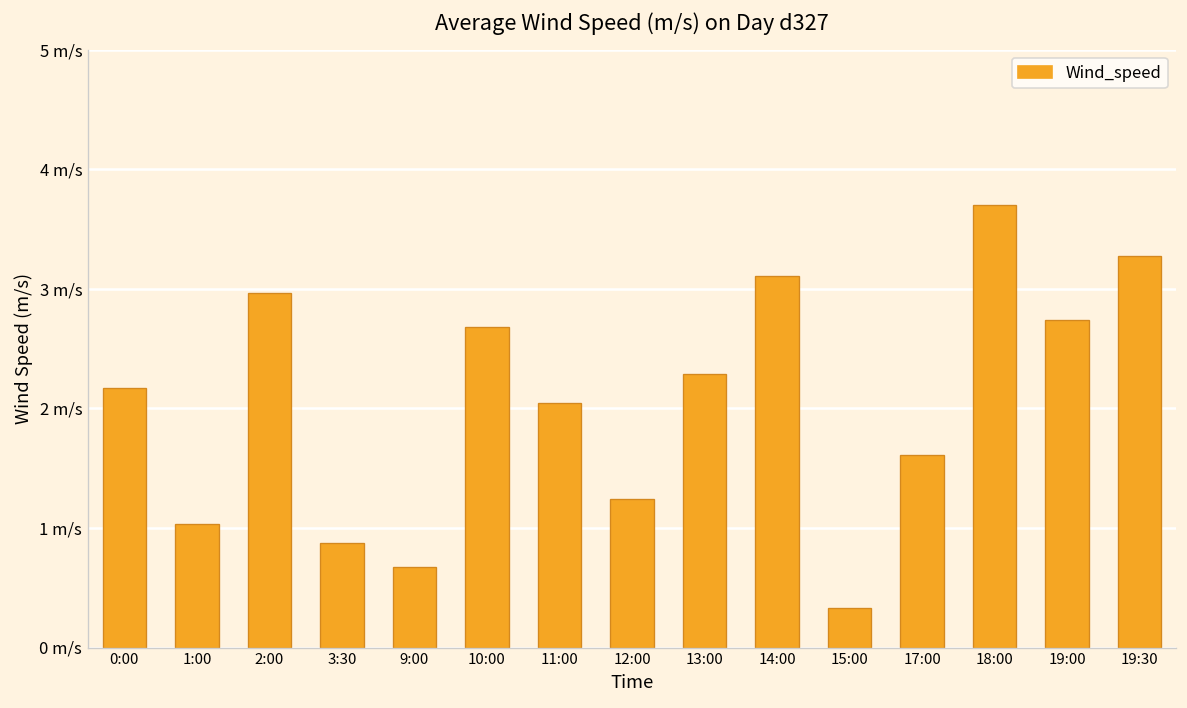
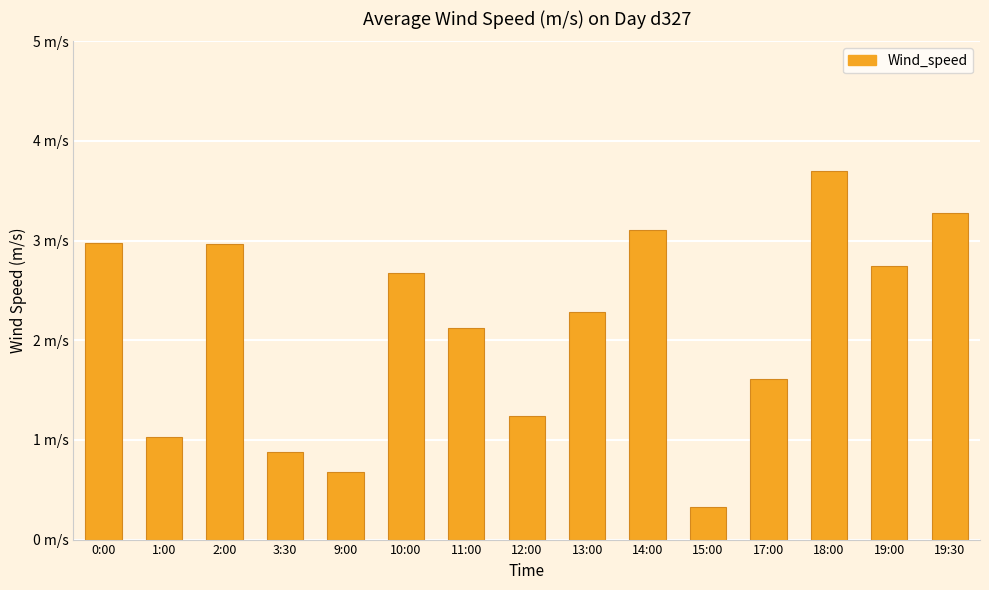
0:00: 2.2 m/s -> 3.0 m/s
11:00: 2.0 m/s -> 2.1 m/s
